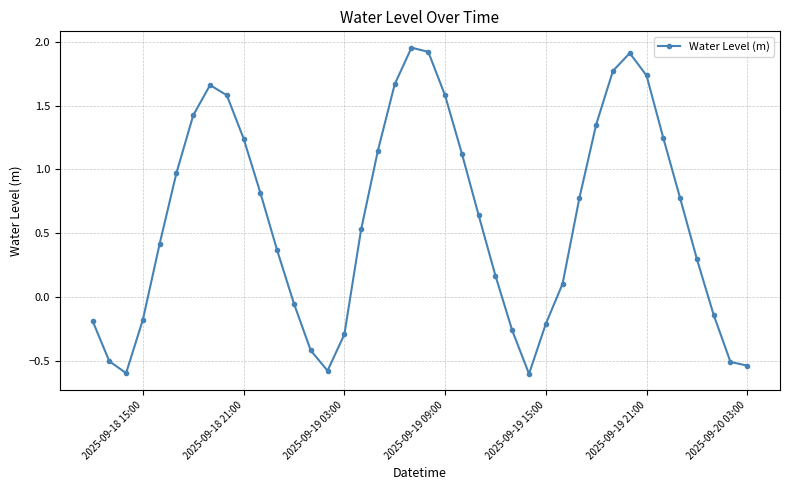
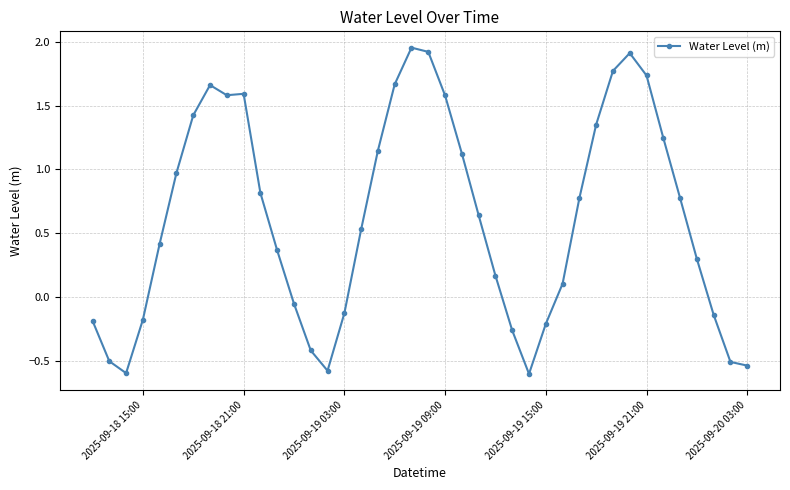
2025-09-18 21:00: 1.24 -> 1.59
2025-09-19 03:00: -0.29 -> -0.13
